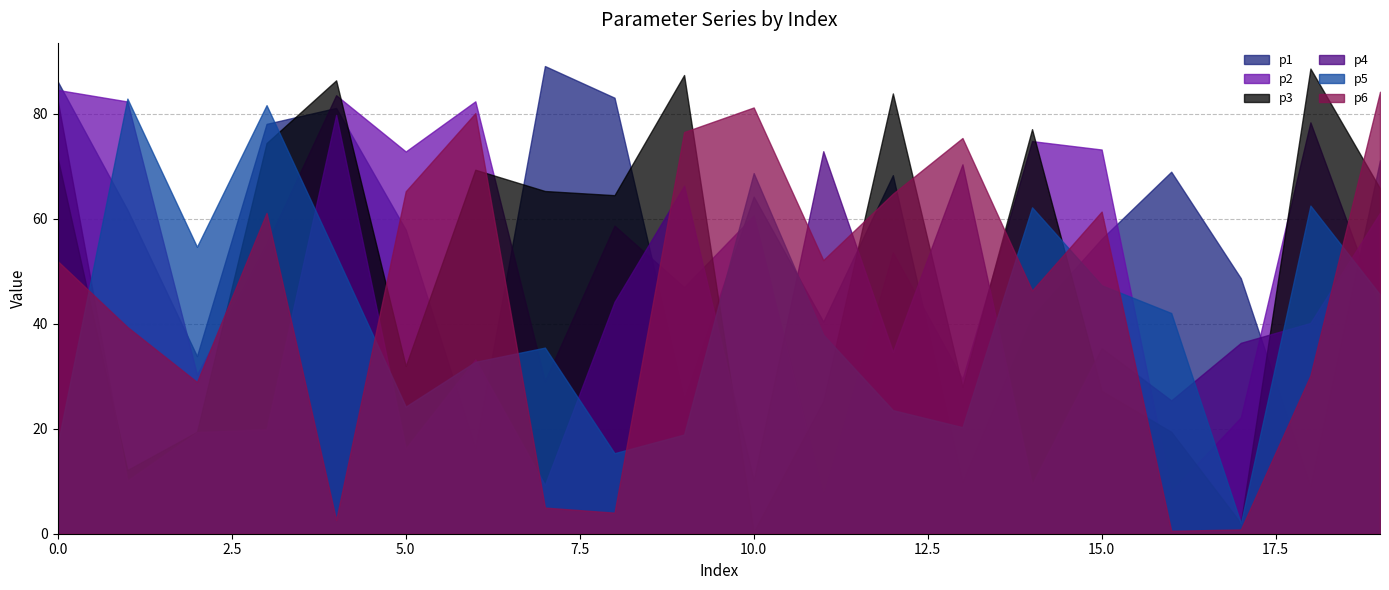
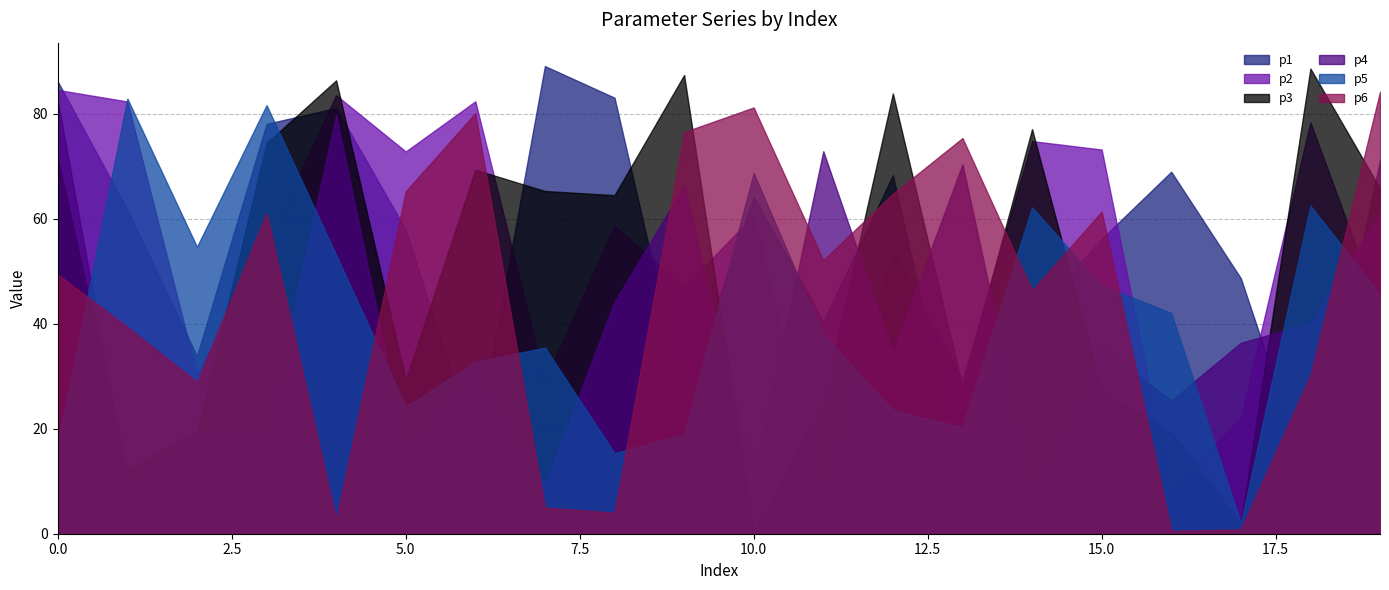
p6, 0.0: 52 -> 49
p3, 5.0: 32 -> 29
